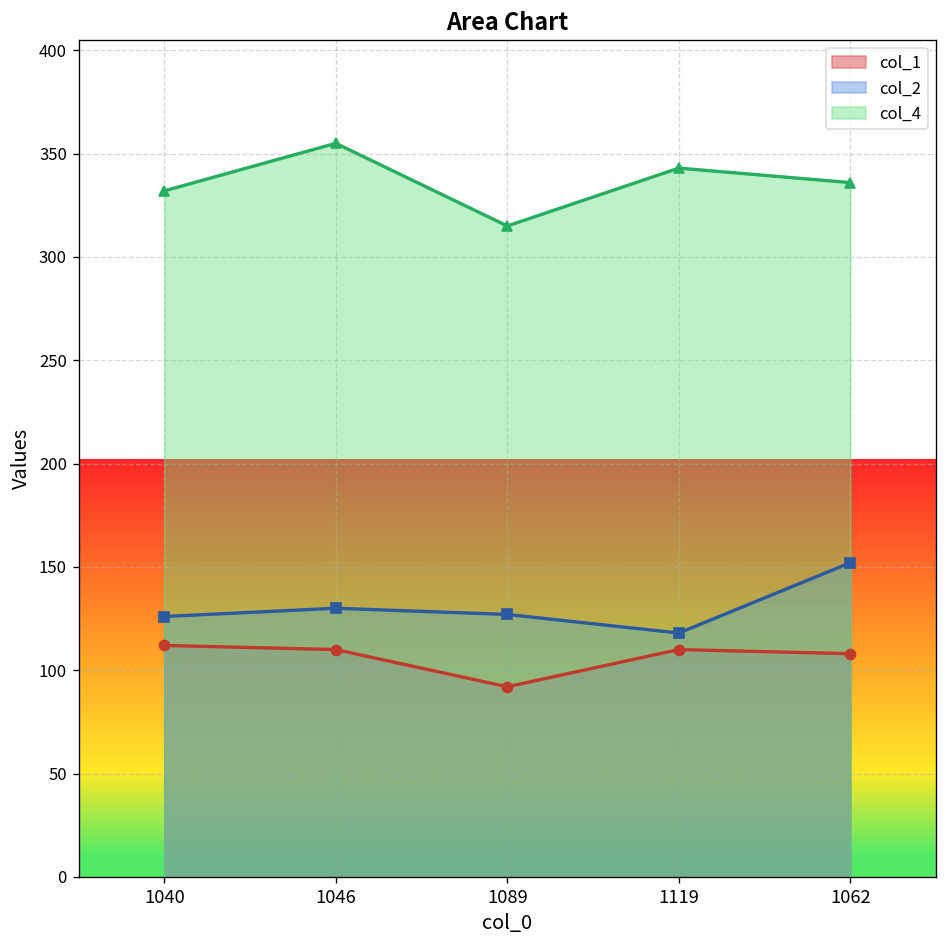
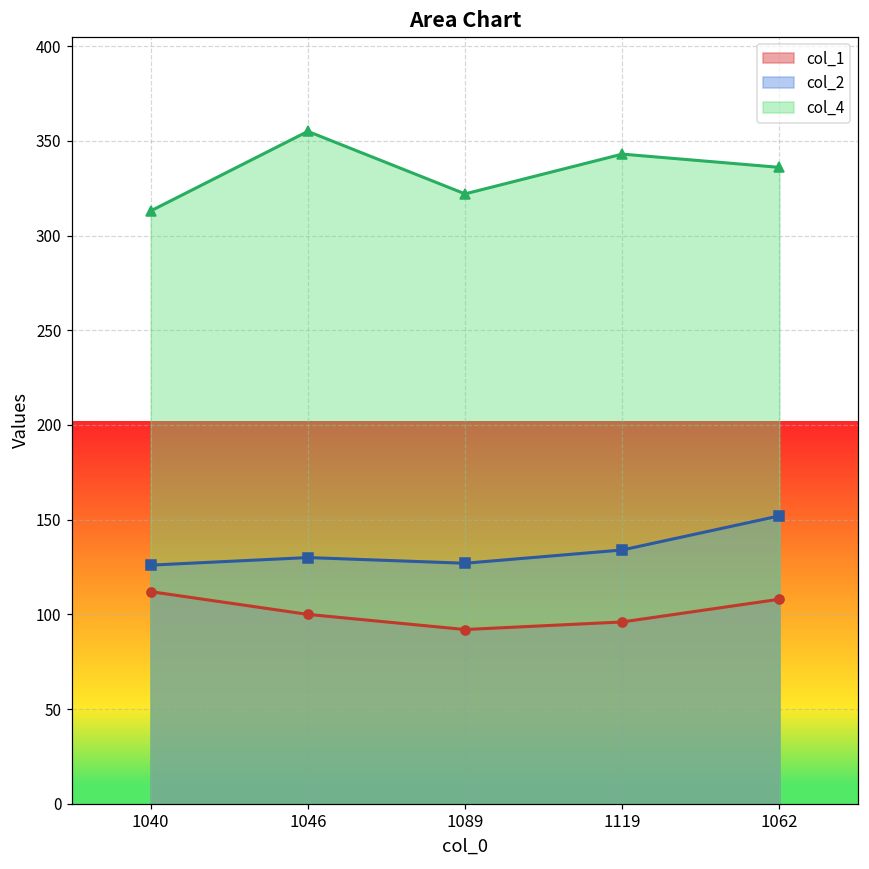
col_4, 1040: 332 -> 313
col_1, 1046: 110 -> 100
col_4, 1089: 315 -> 322
col_1, 1119: 110 -> 96
col_2, 1119: 118 -> 134
